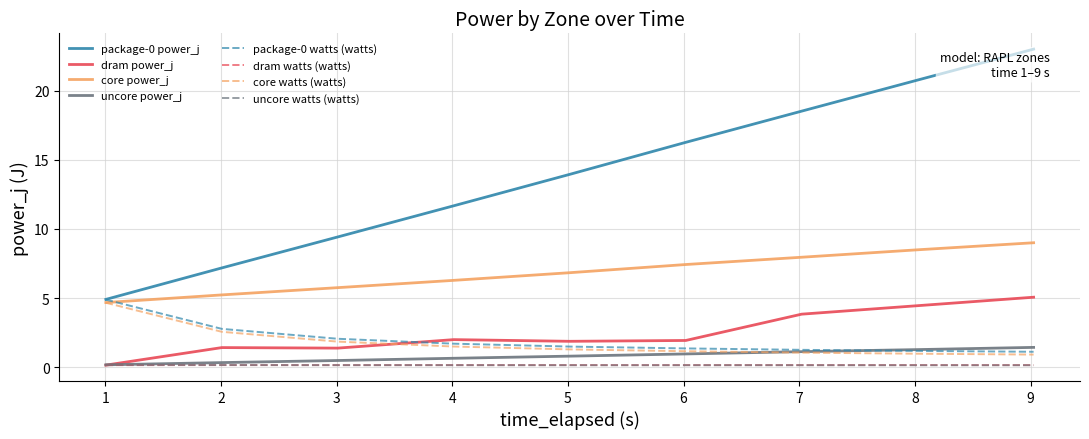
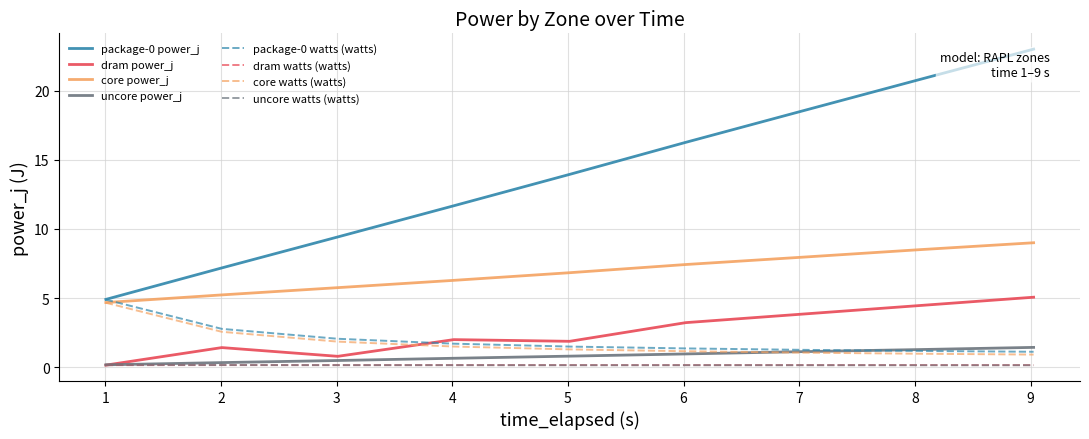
dram power_j, 3: 1.4 -> 0.8
dram power_j, 6: 1.9 -> 3.2
